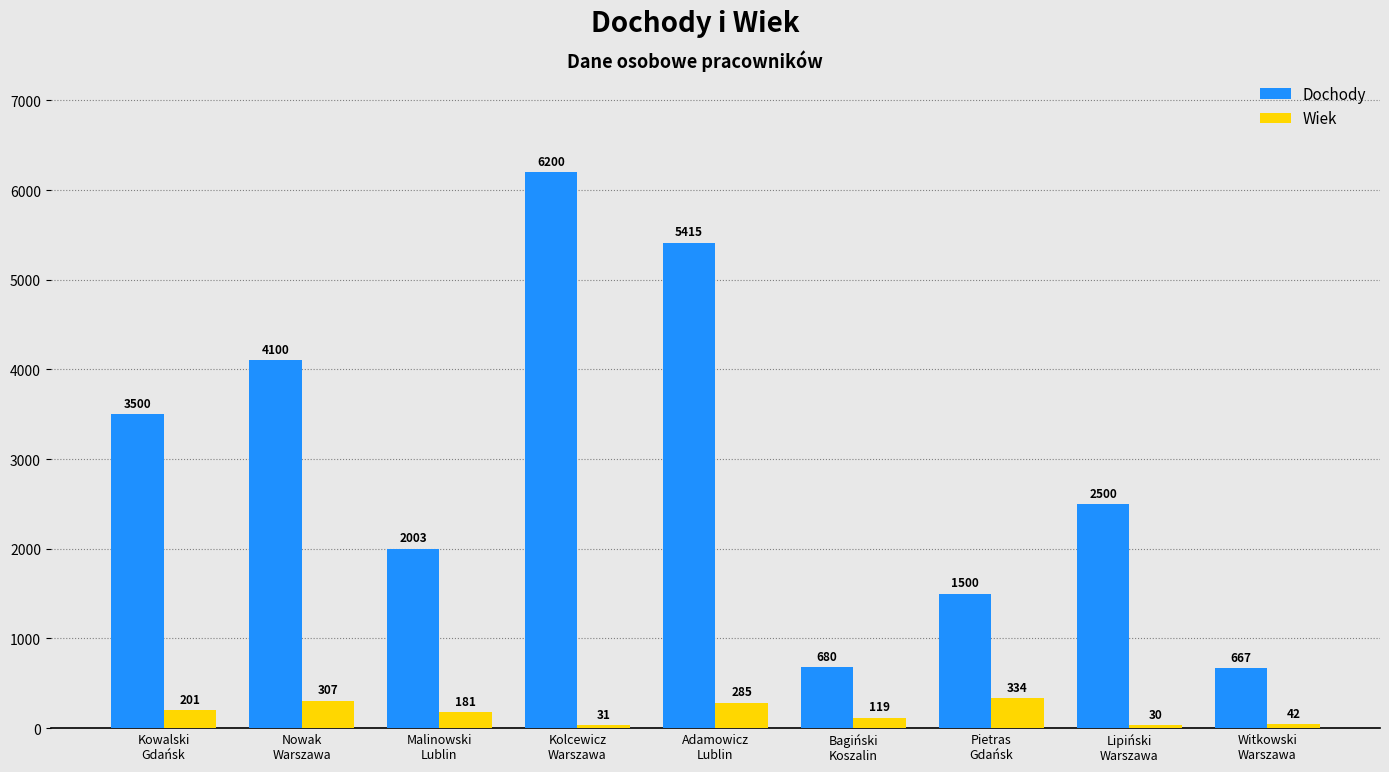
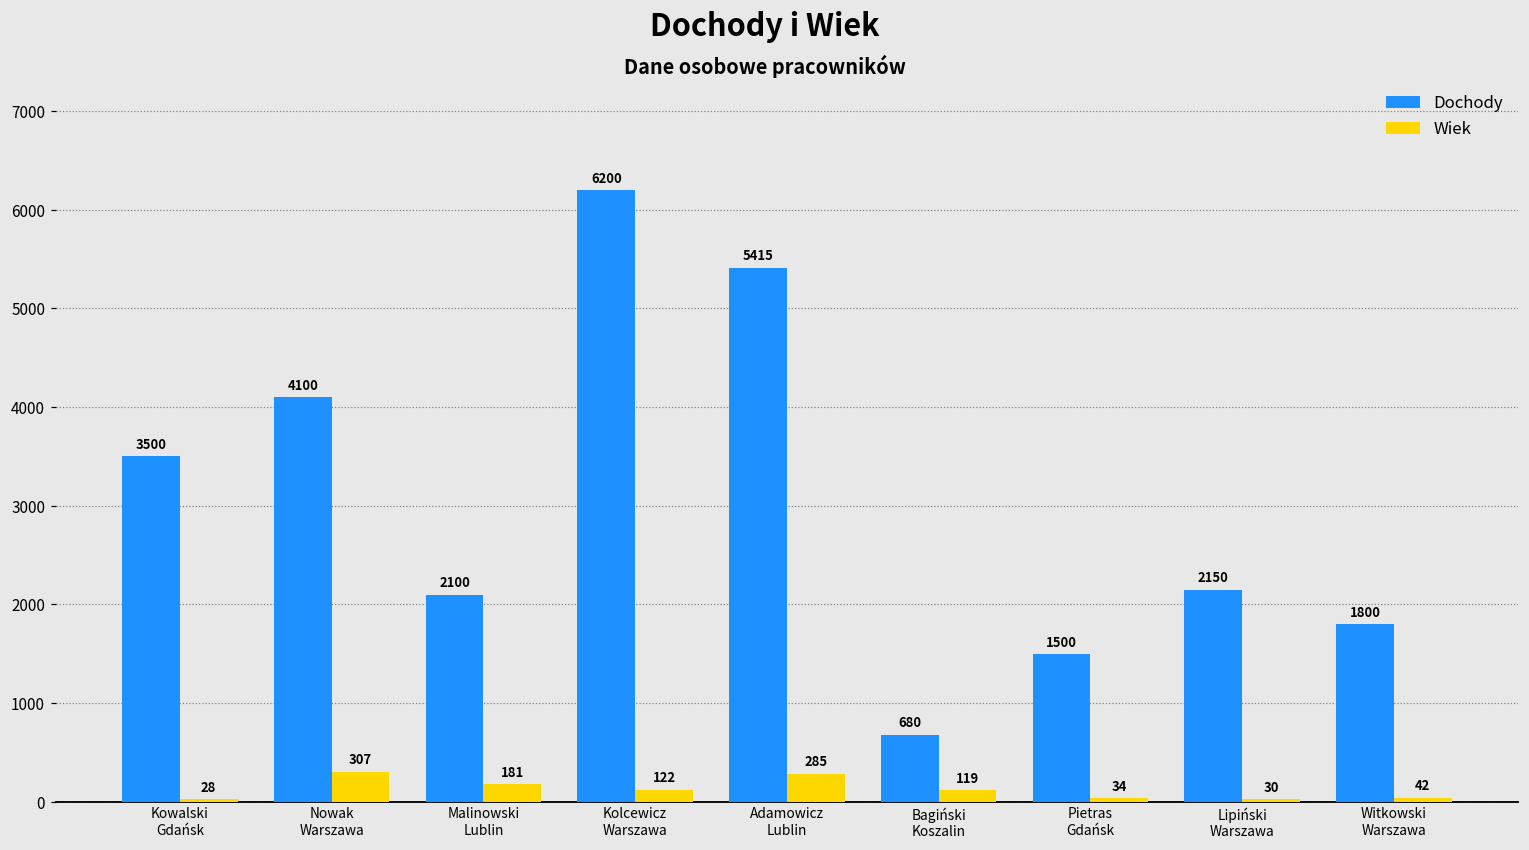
Wiek, Kowalski Gdańsk: 201 -> 28
Dochody, Malinowski Lublin: 2003 -> 2100
Wiek, Kolcewicz Warszawa: 31 -> 122
Wiek, Pietras Gdańsk: 334 -> 34
Dochody, Lipiński Warszawa: 2500 -> 2150
Dochody, Witkowski Warszawa: 667 -> 1800
